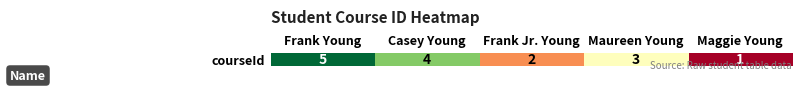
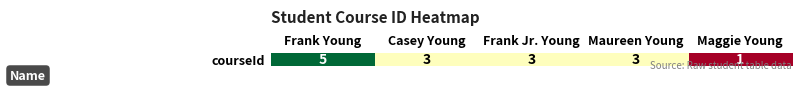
courseId, Casey Young: 4 -> 3
courseId, Frank Jr. Young: 2 -> 3
